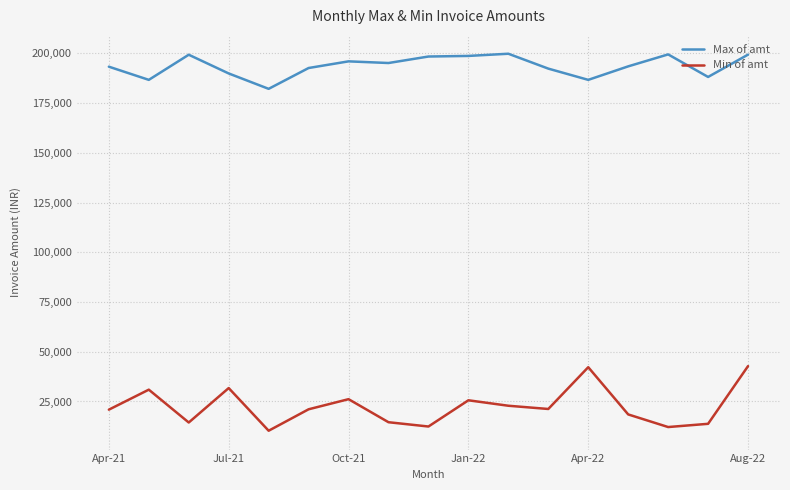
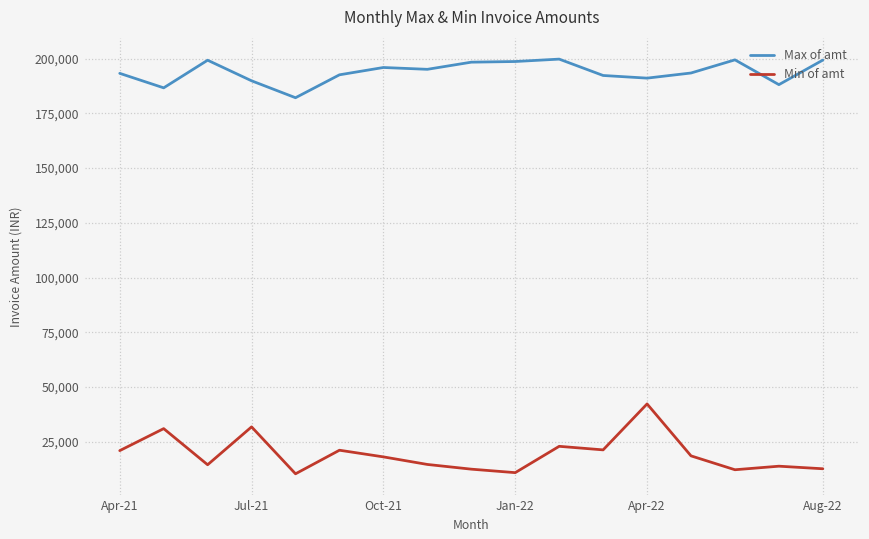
Min of amt, Oct-21: 26,000 -> 18,000
Min of amt, Jan-22: 26,000 -> 11,000
Max of amt, Apr-22: 187,000 -> 191,000
Min of amt, Aug-22: 43,000 -> 13,000
